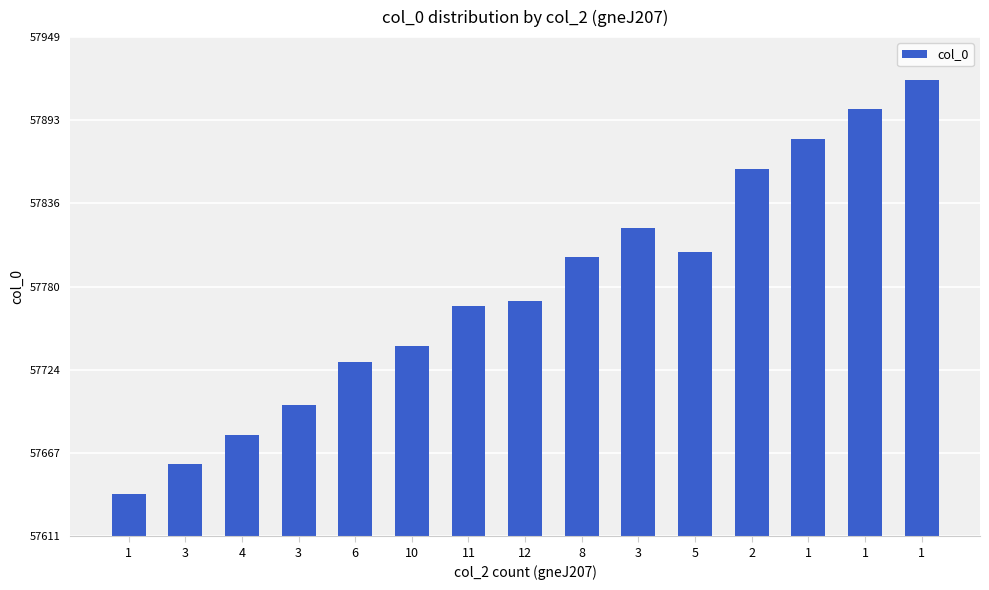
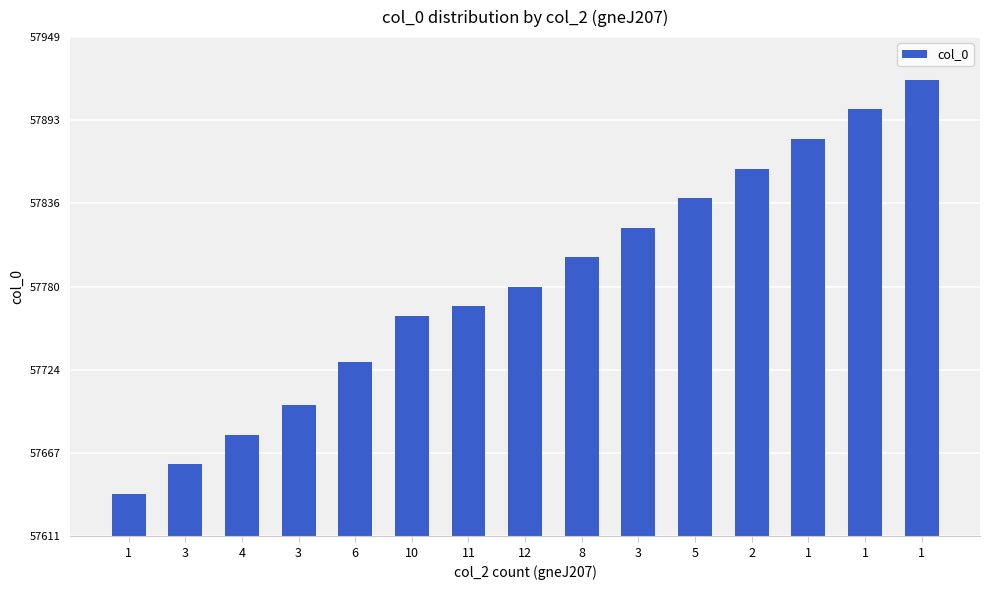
10: 57740 -> 57760
12: 57771 -> 57780
5: 57804 -> 57840
